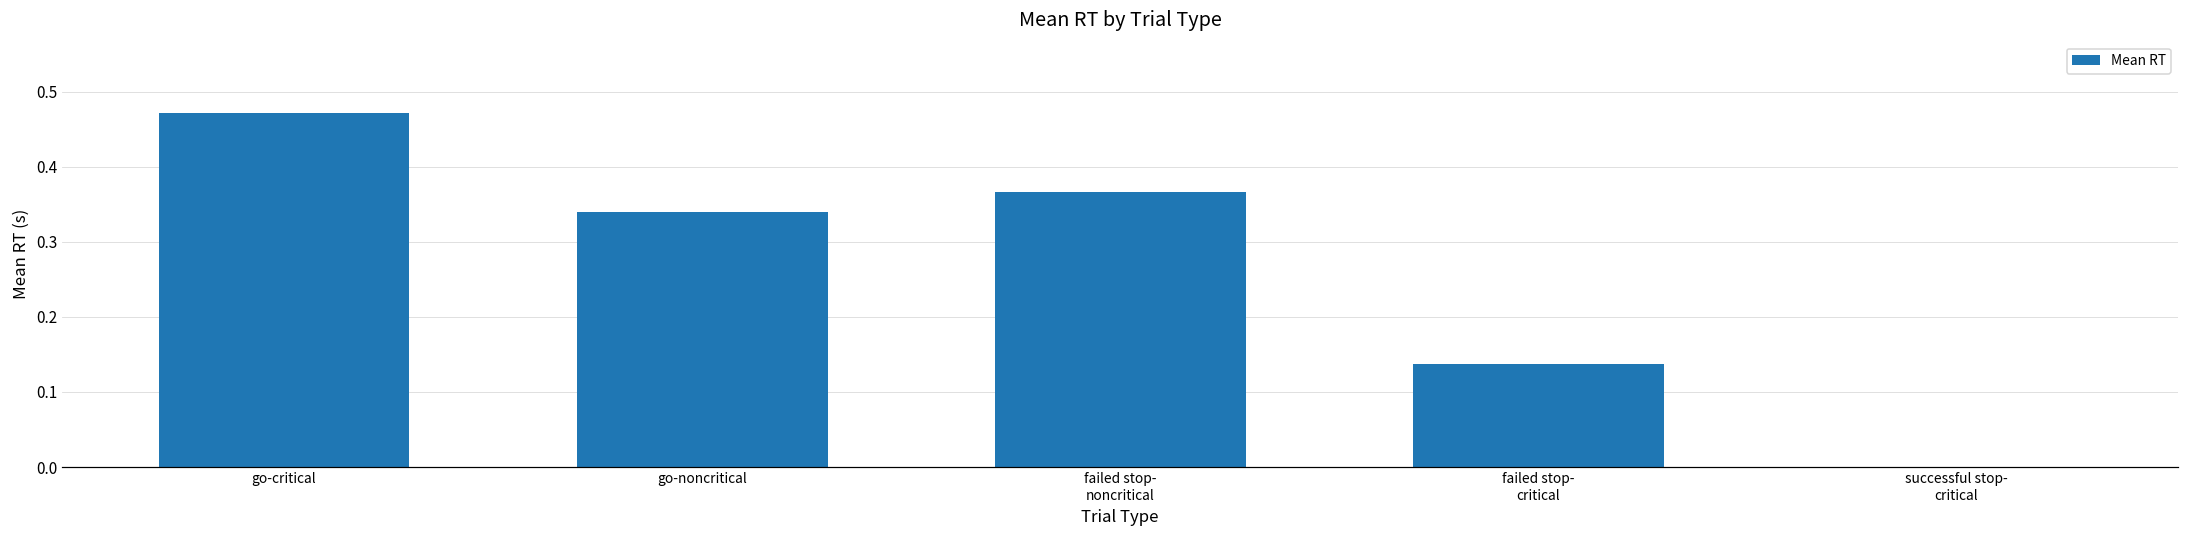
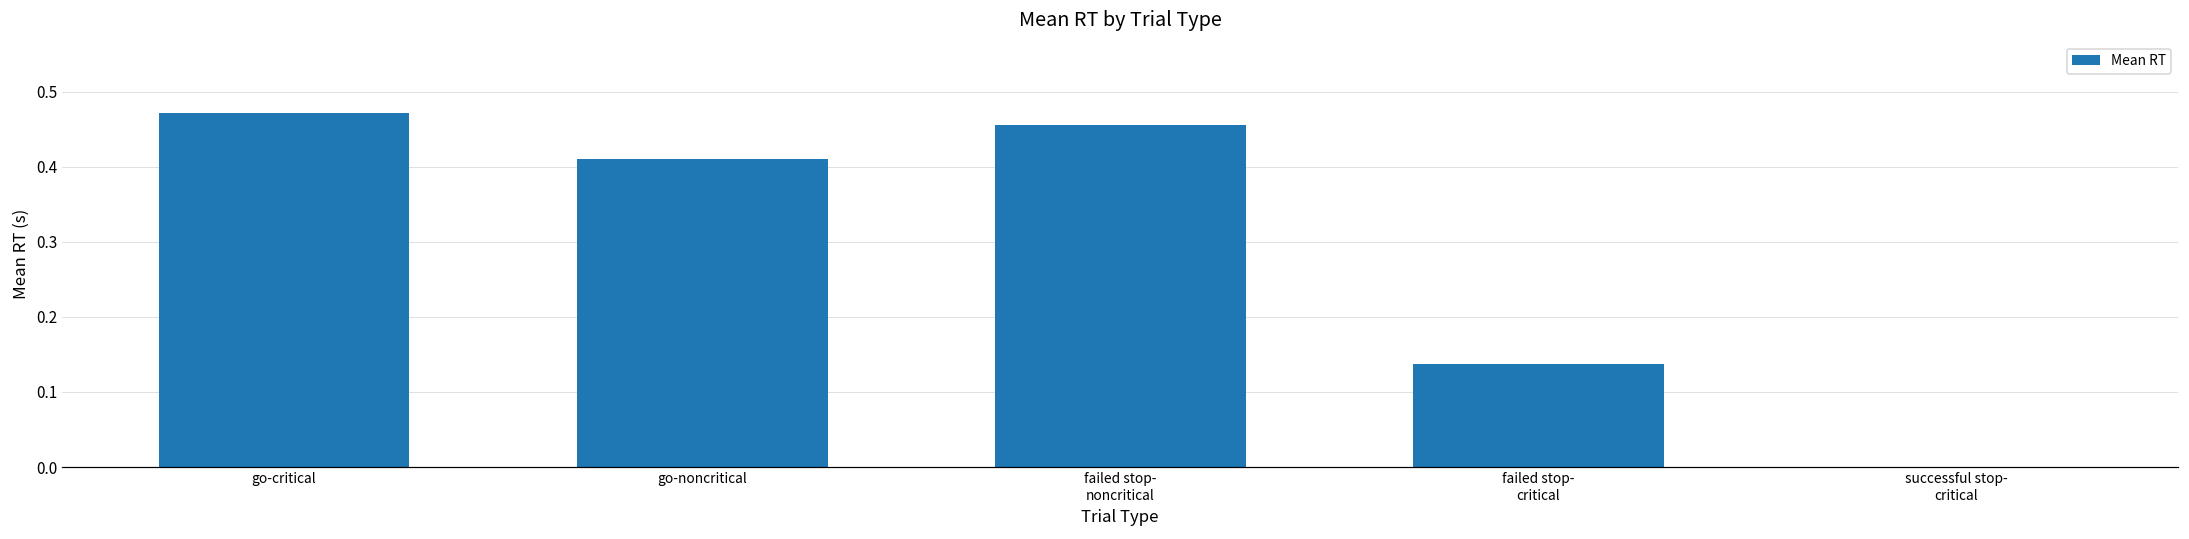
go-noncritical: 0.34 -> 0.41
failed stop- noncritical: 0.37 -> 0.46
